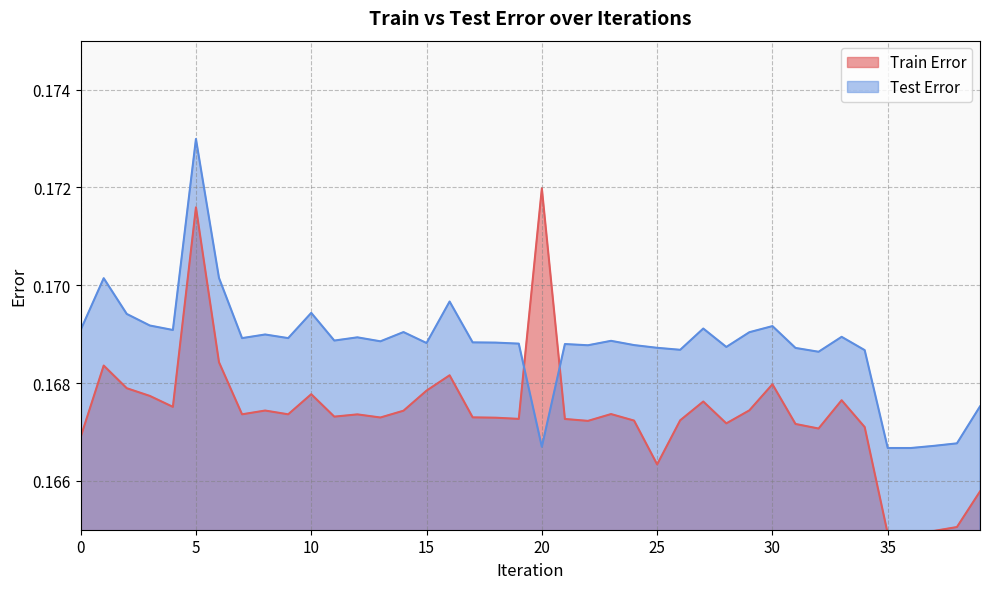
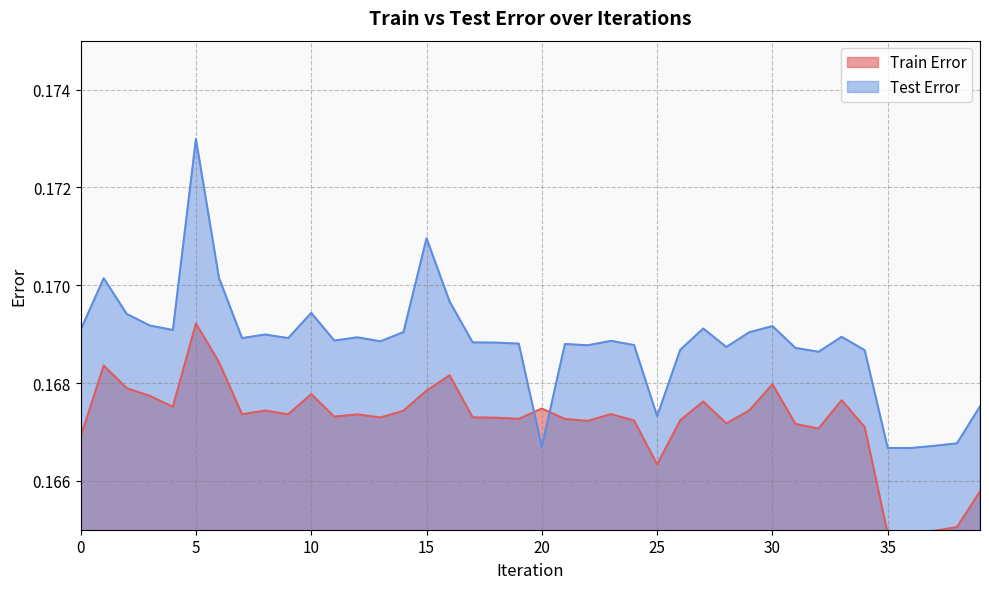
Train Error, 5: 0.1716 -> 0.1692
Test Error, 15: 0.1688 -> 0.1710
Train Error, 20: 0.1720 -> 0.1675
Test Error, 25: 0.1687 -> 0.1673
